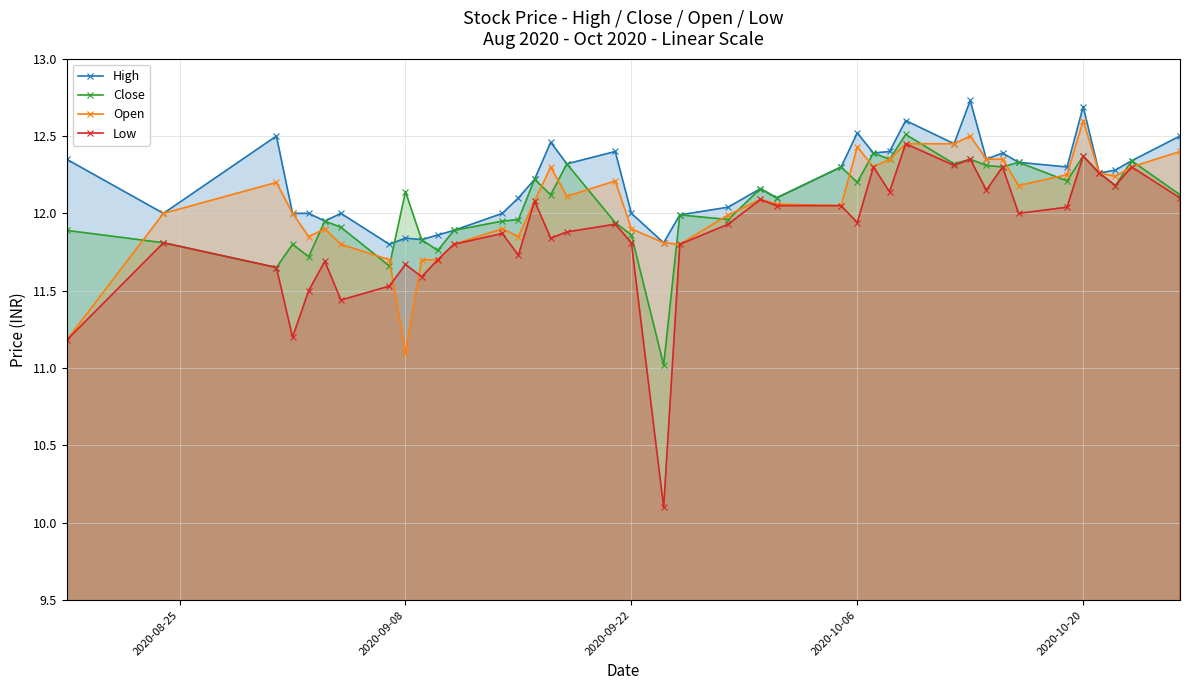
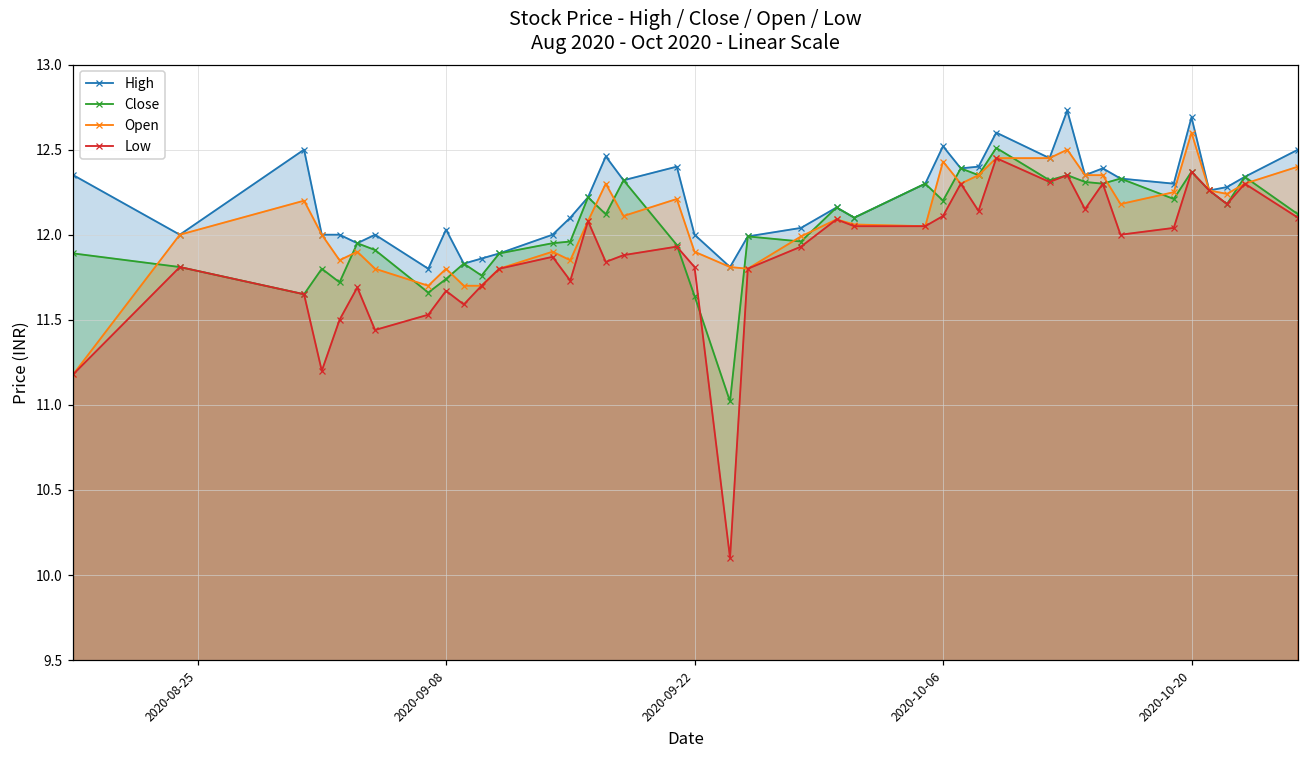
High, 2020-09-08: 11.84 -> 12.03
Close, 2020-09-08: 12.14 -> 11.74
Open, 2020-09-08: 11.1 -> 11.8
Close, 2020-09-22: 11.86 -> 11.64
Low, 2020-10-06: 11.94 -> 12.11
